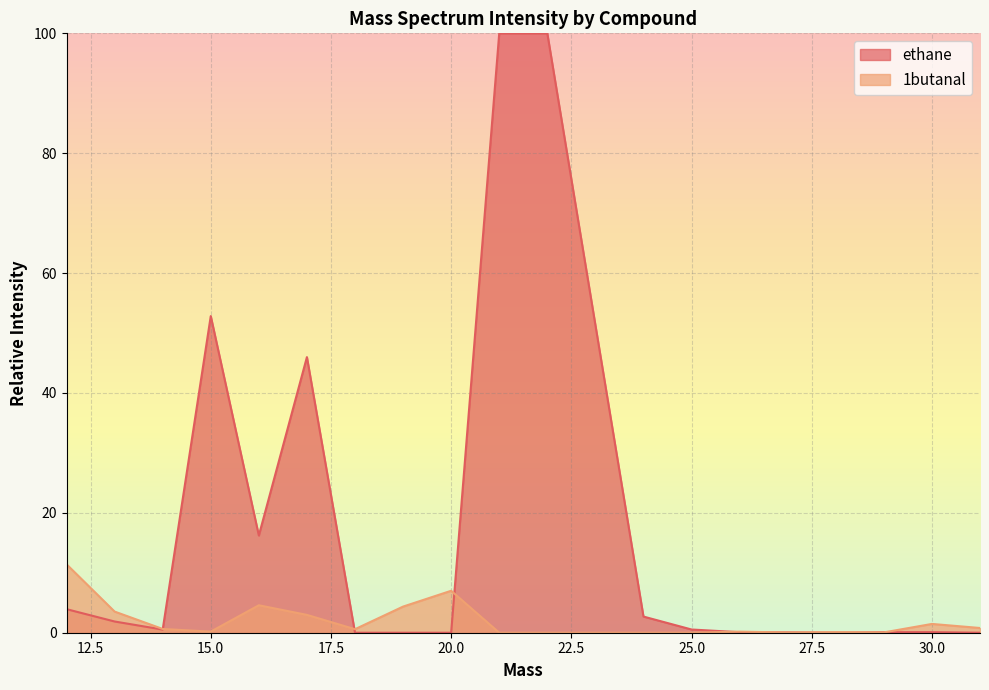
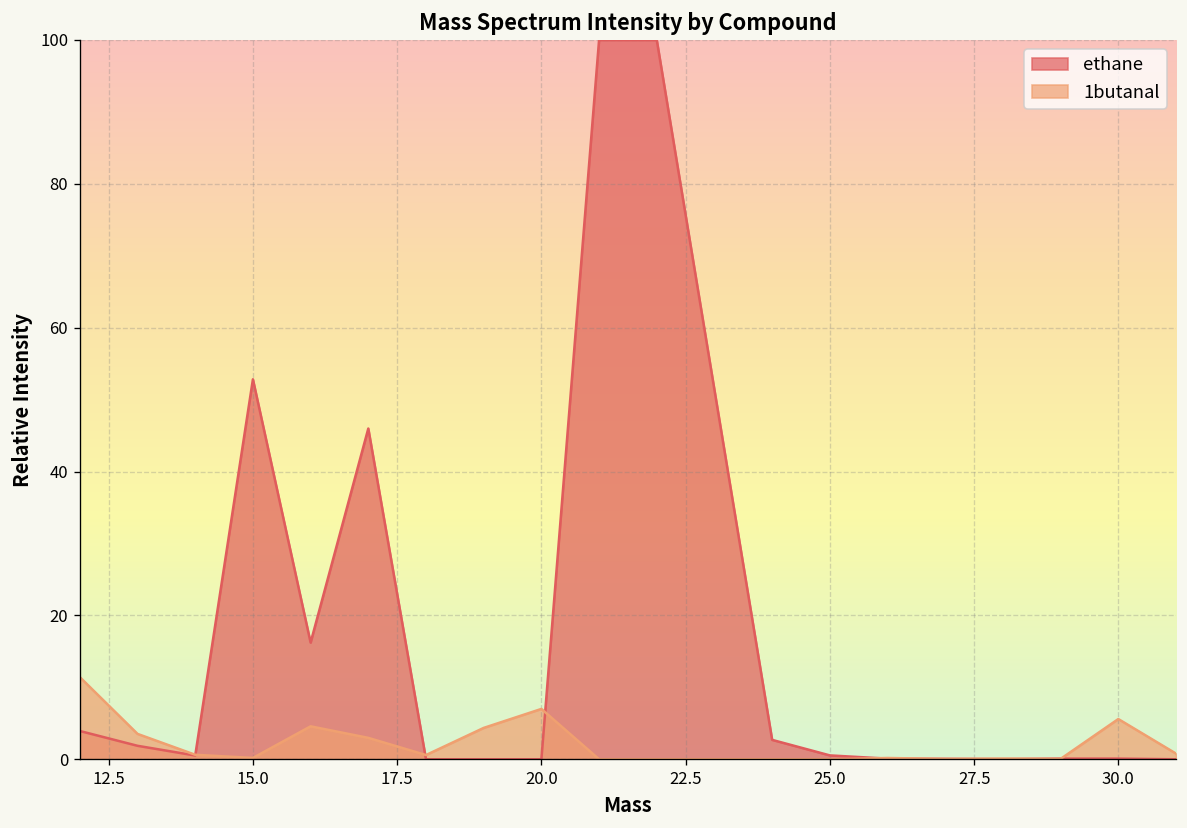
1butanal, 30.0: 1 -> 6
